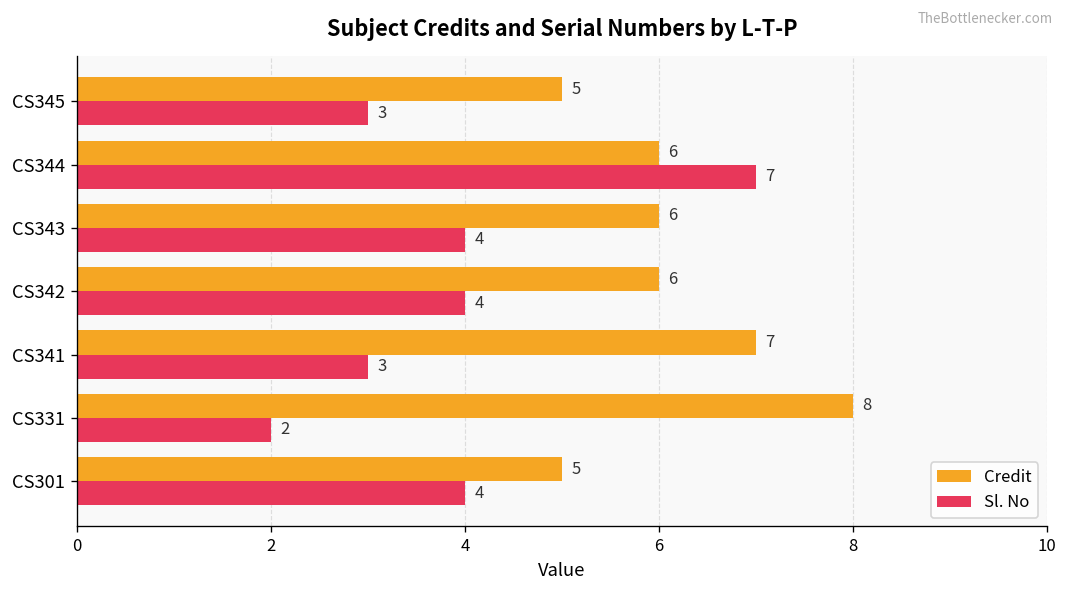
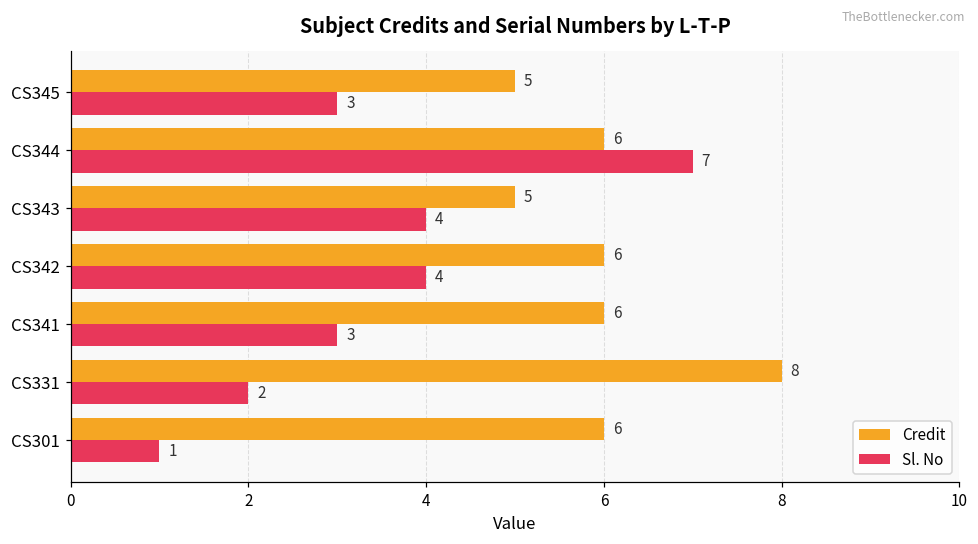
Credit, CS343: 6 -> 5
Credit, CS341: 7 -> 6
Credit, CS301: 5 -> 6
Sl. No, CS301: 4 -> 1
